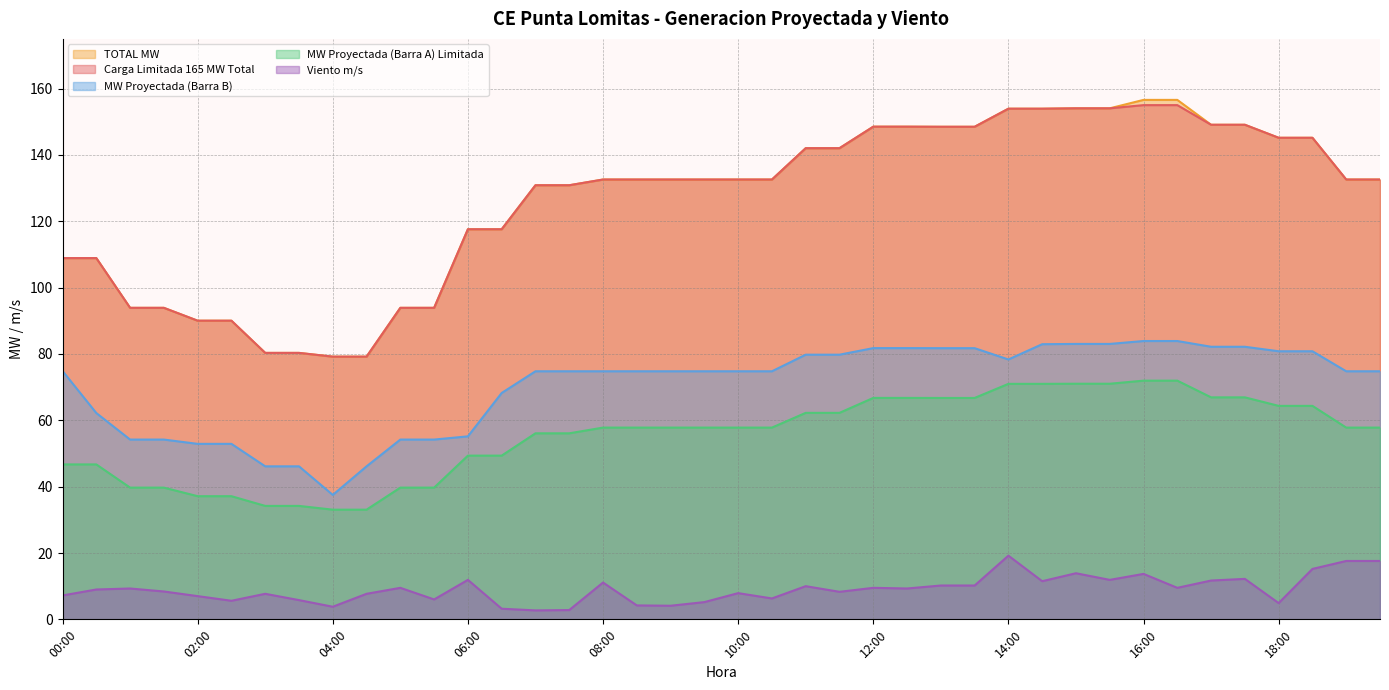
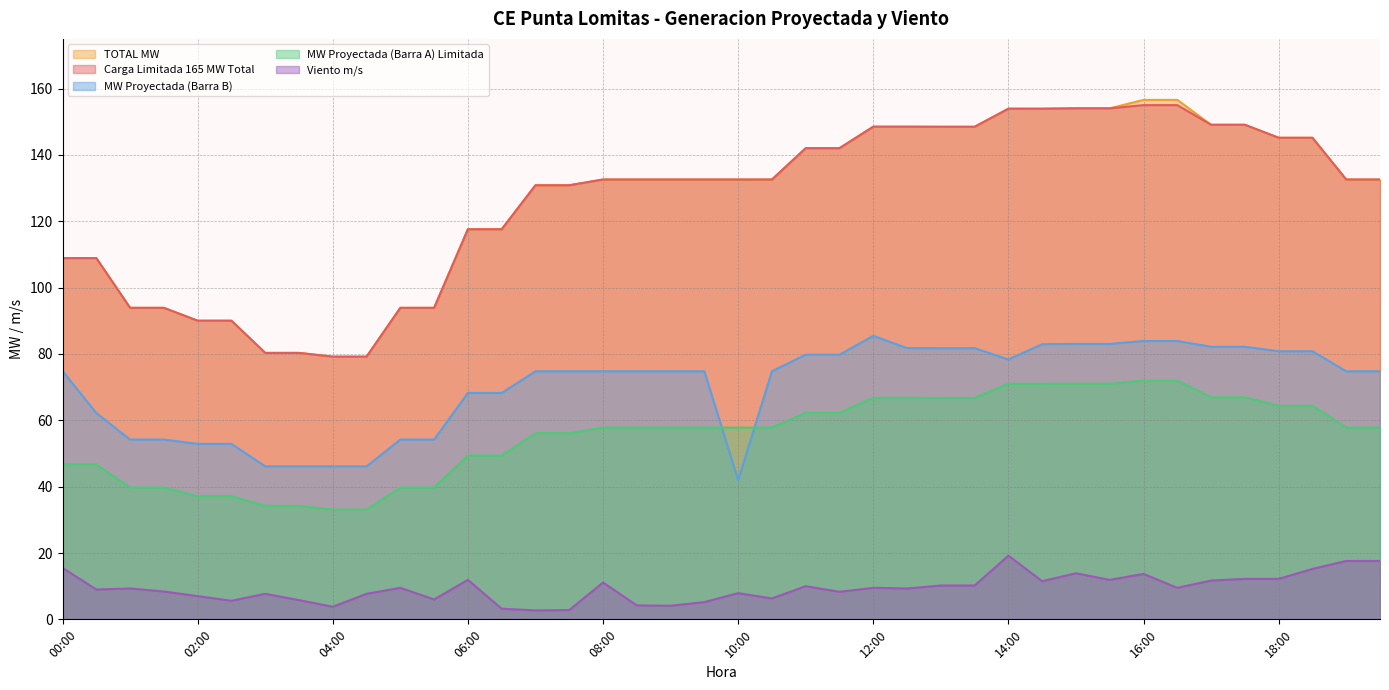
Viento m/s, 00:00: 7 -> 16
MW Proyectada (Barra B), 04:00: 38 -> 46
MW Proyectada (Barra B), 06:00: 55 -> 68
MW Proyectada (Barra B), 10:00: 75 -> 42
MW Proyectada (Barra B), 12:00: 82 -> 85
Viento m/s, 18:00: 5 -> 12
